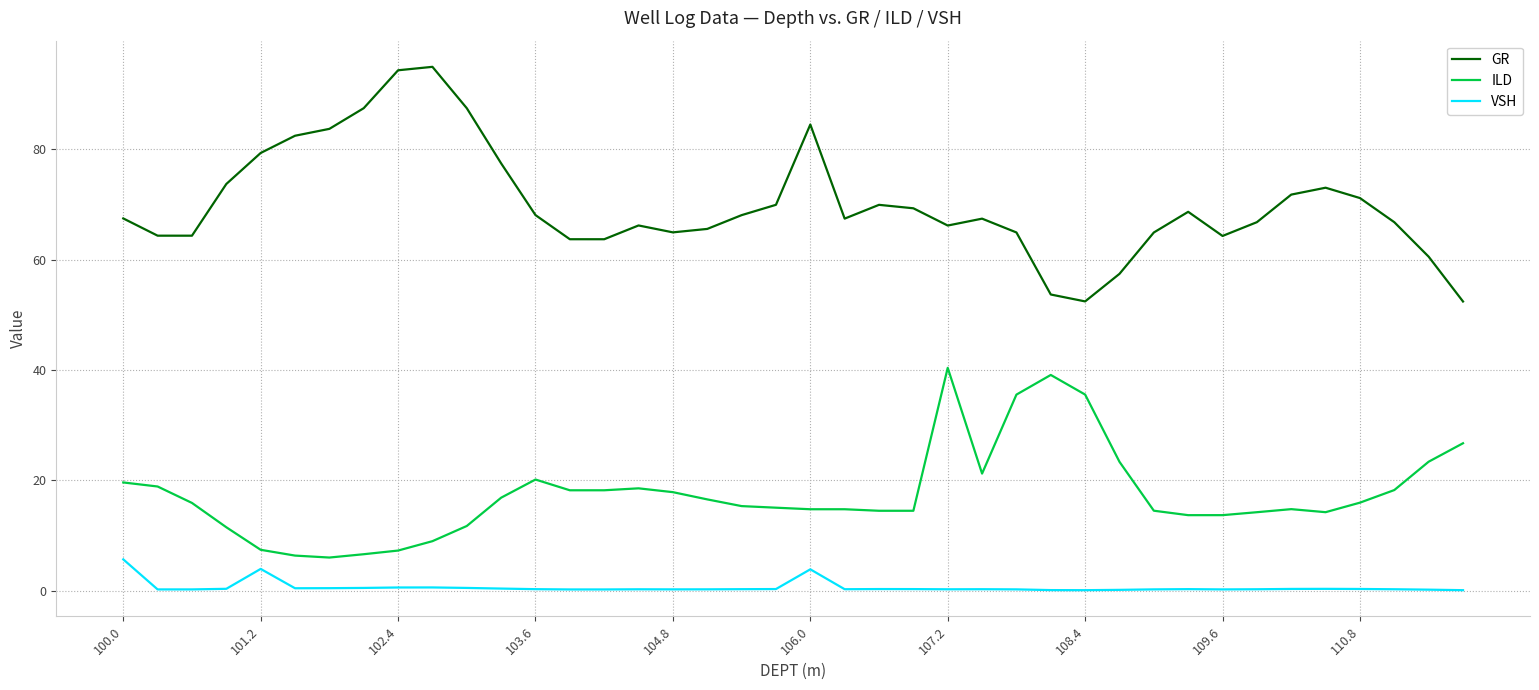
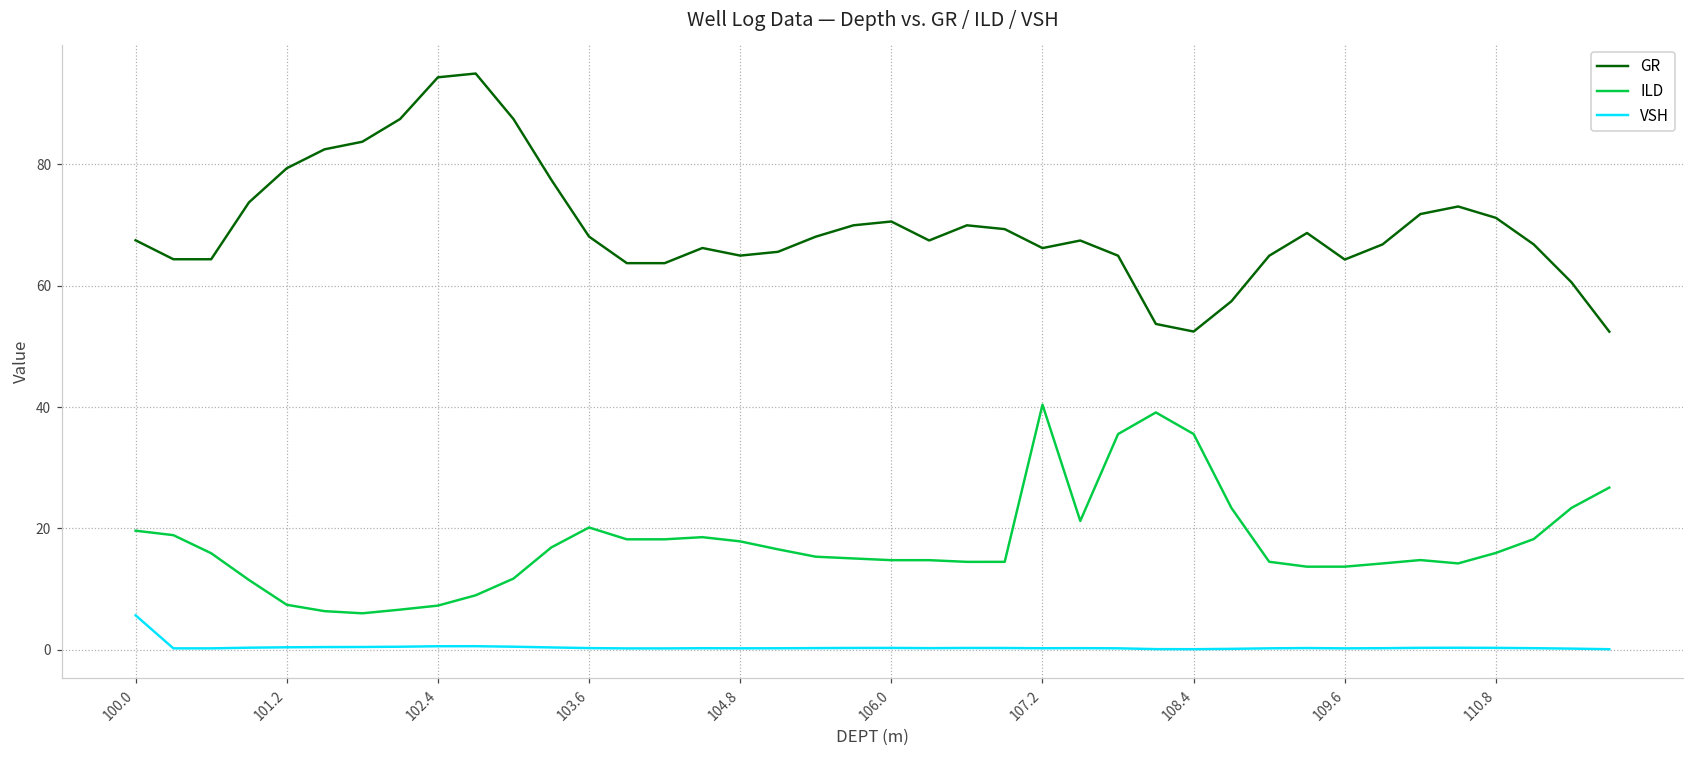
VSH, 101.2: 4 -> 0
GR, 106.0: 85 -> 71
VSH, 106.0: 4 -> 0
